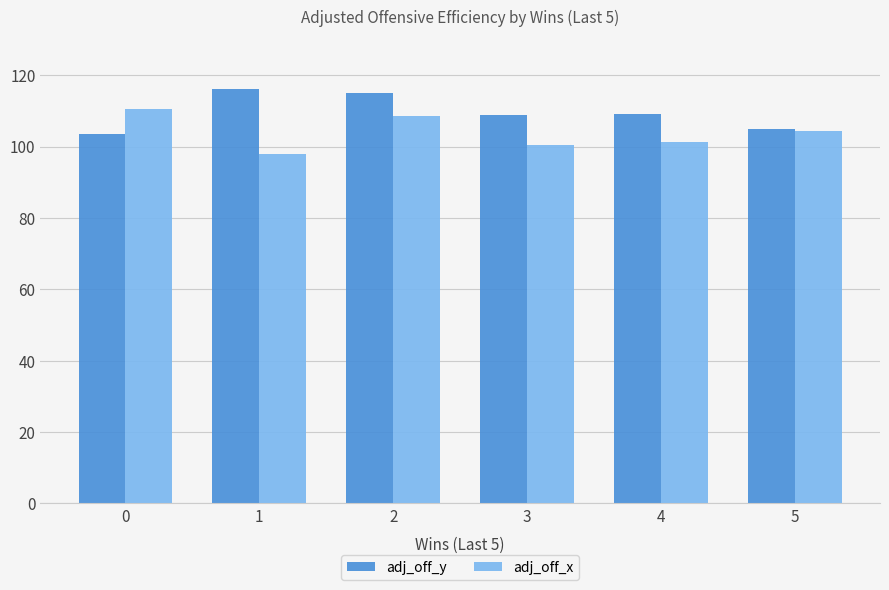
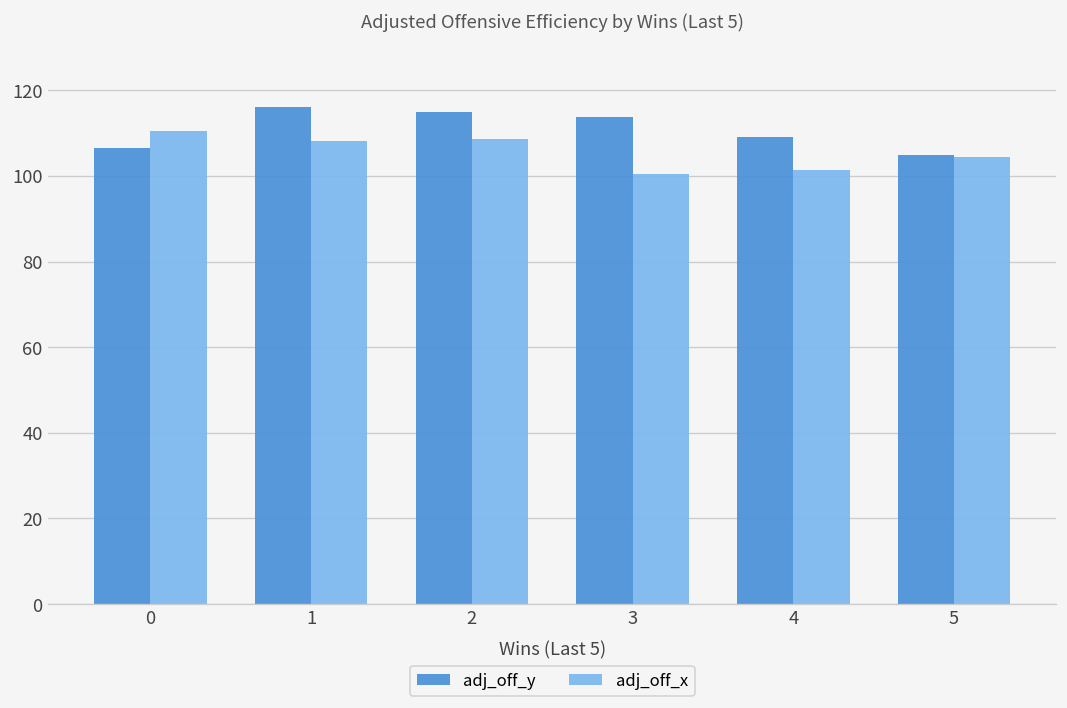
adj_off_y, 0: 104 -> 107
adj_off_x, 1: 98 -> 108
adj_off_y, 3: 109 -> 114
